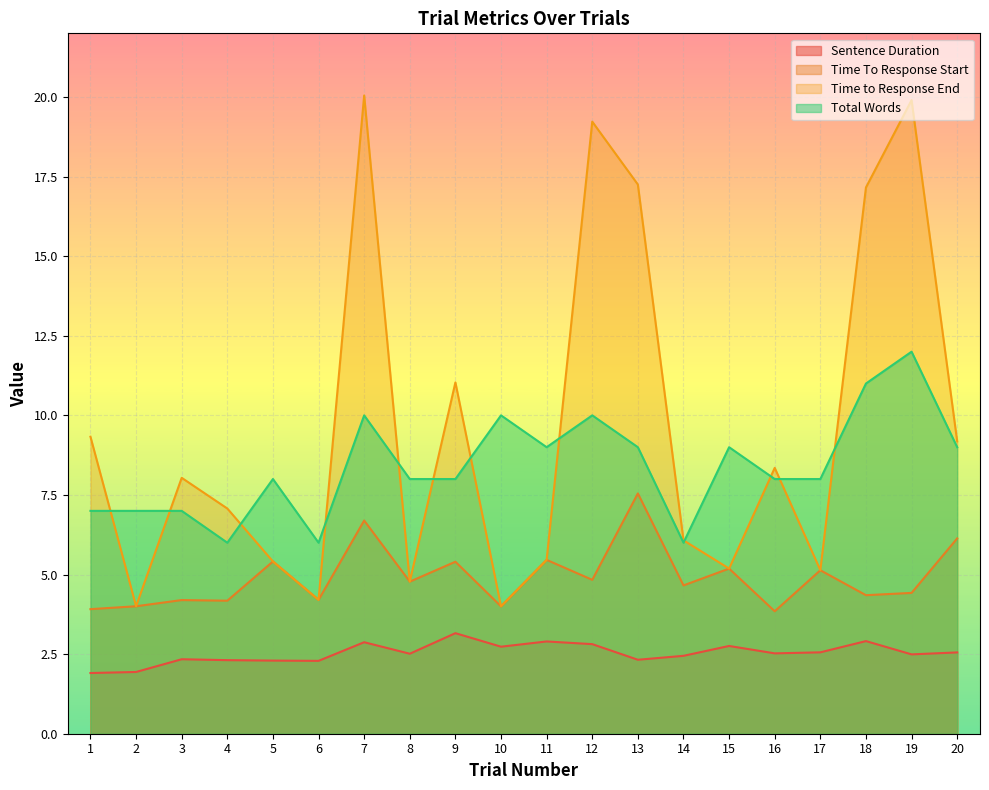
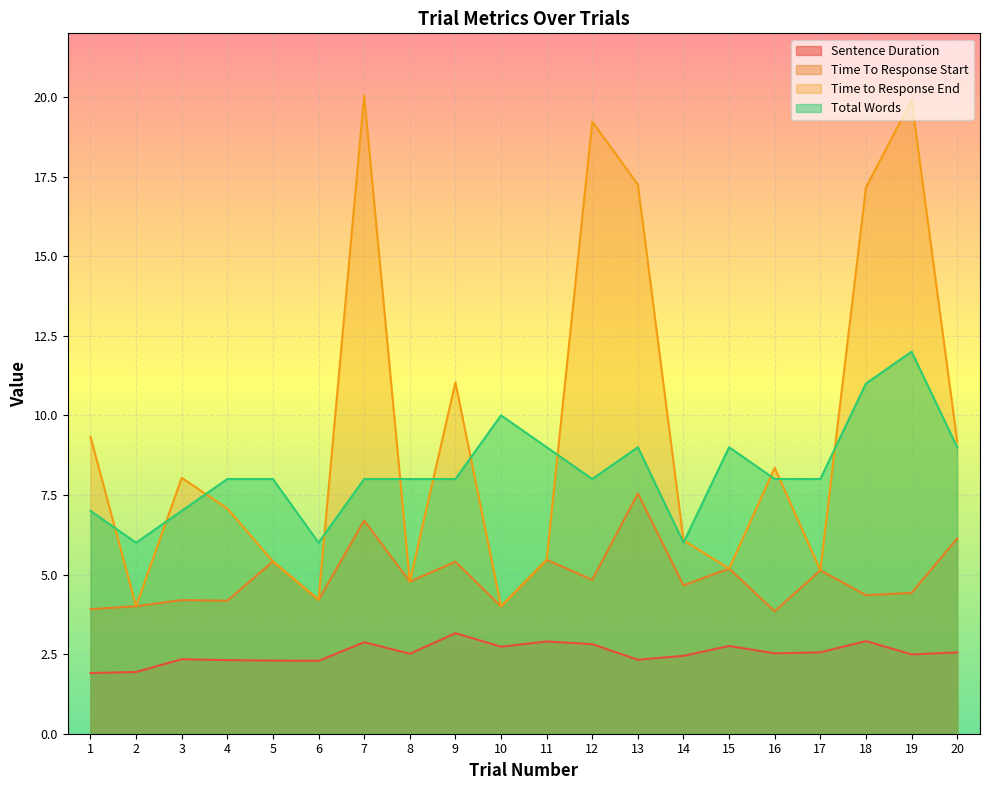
Total Words, 2: 7 -> 6
Total Words, 4: 6 -> 8
Total Words, 7: 10 -> 8
Total Words, 12: 10 -> 8
